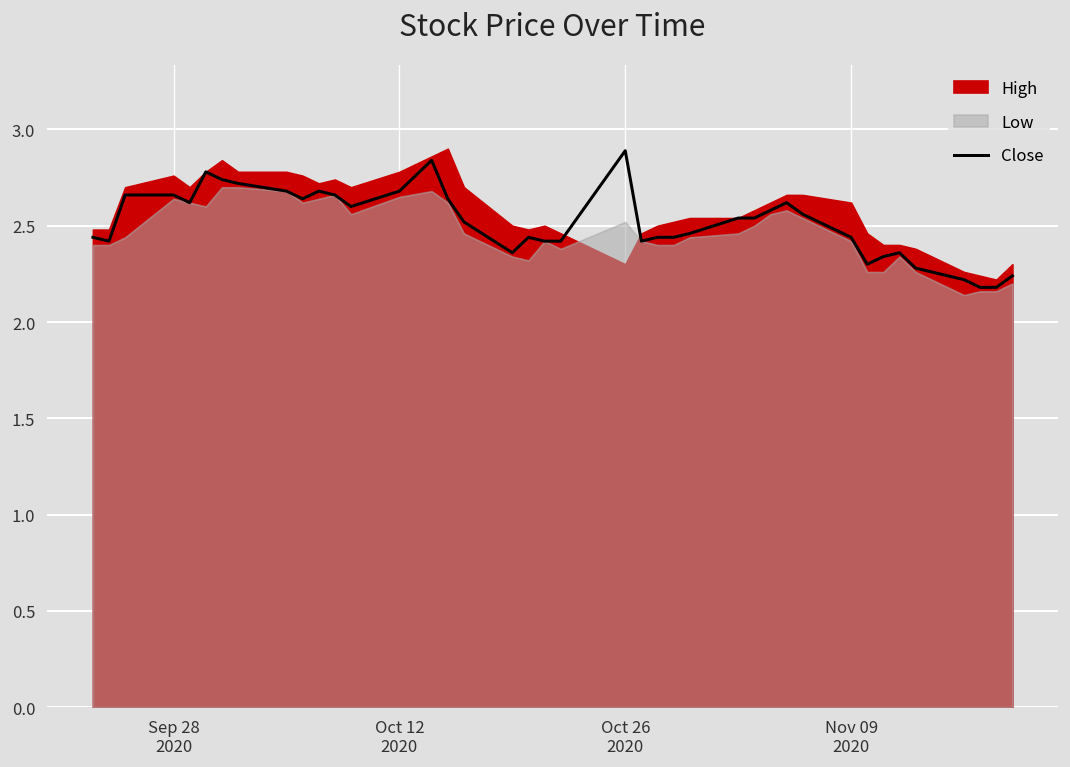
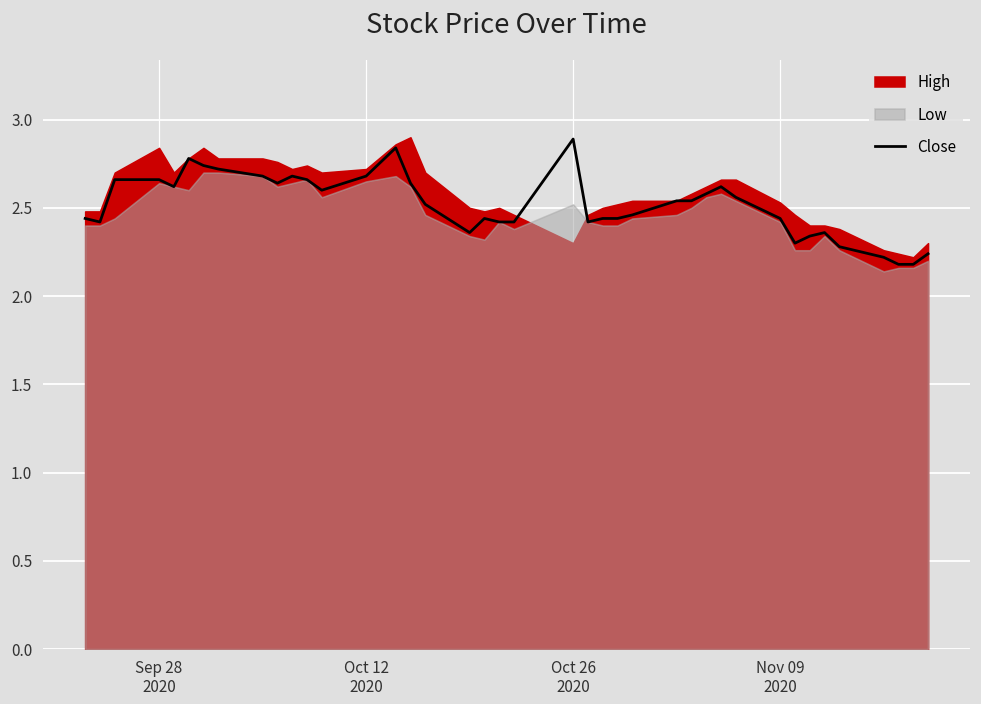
High, Sep 28 2020: 2.76 -> 2.84
High, Oct 12 2020: 2.78 -> 2.72
High, Nov 09 2020: 2.62 -> 2.53
